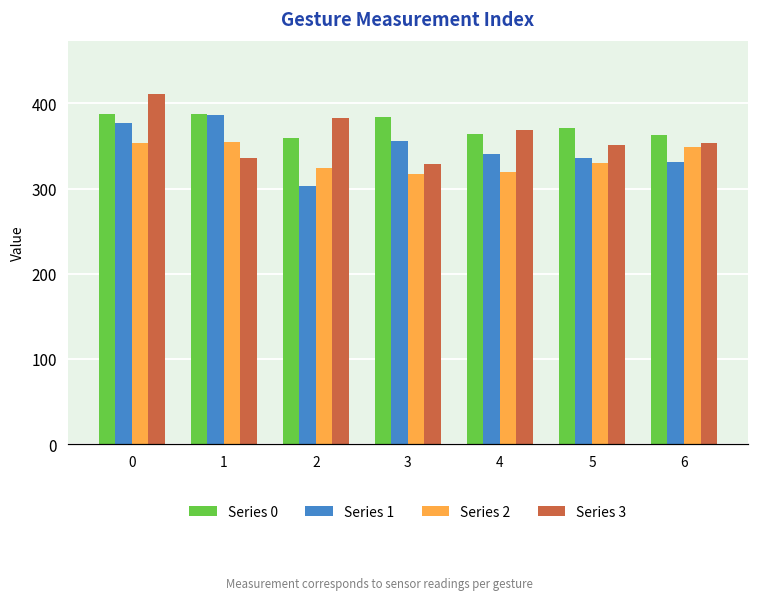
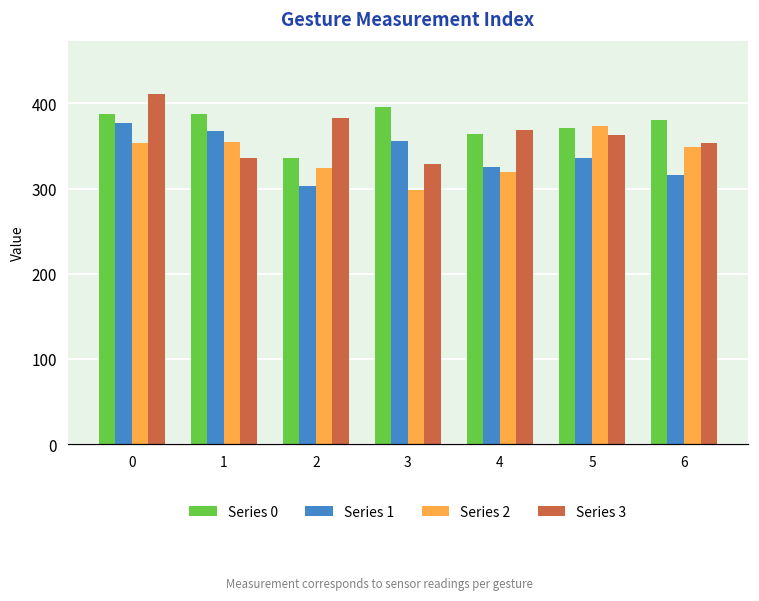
Series 1, 1: 390 -> 370
Series 0, 2: 360 -> 340
Series 0, 3: 380 -> 400
Series 2, 3: 320 -> 300
Series 1, 4: 340 -> 330
Series 2, 5: 330 -> 370
Series 3, 5: 350 -> 360
Series 0, 6: 360 -> 380
Series 1, 6: 330 -> 320
